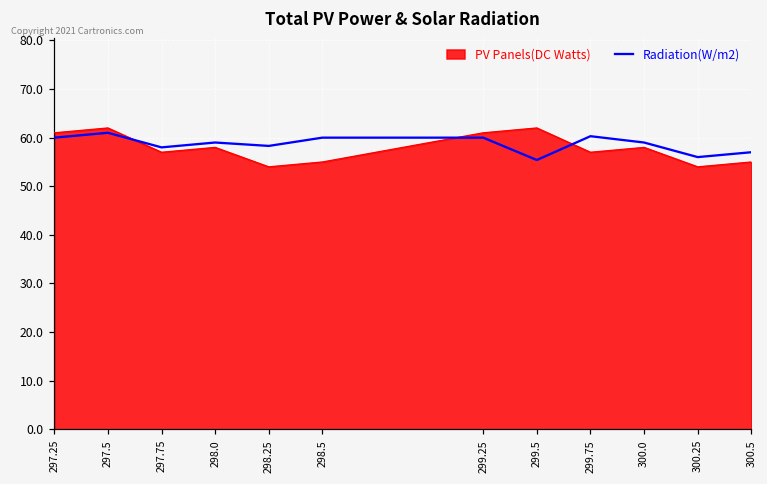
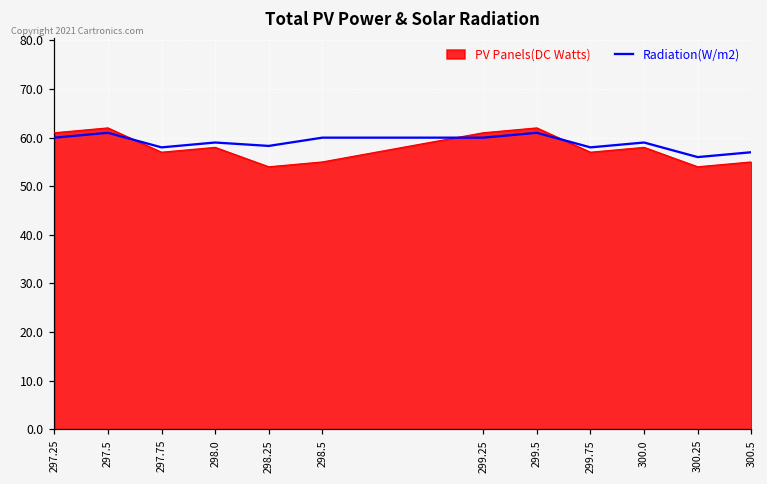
Radiation(W/m2), 299.5: 55 -> 61
Radiation(W/m2), 299.75: 60 -> 58
